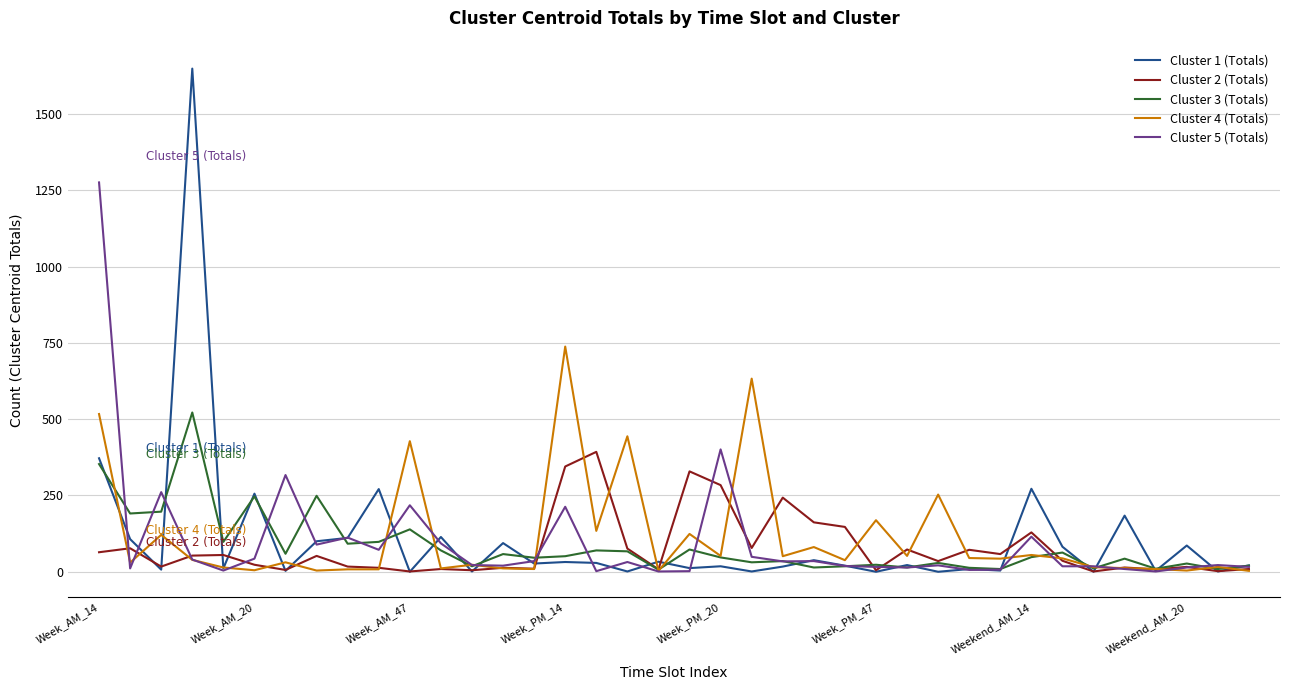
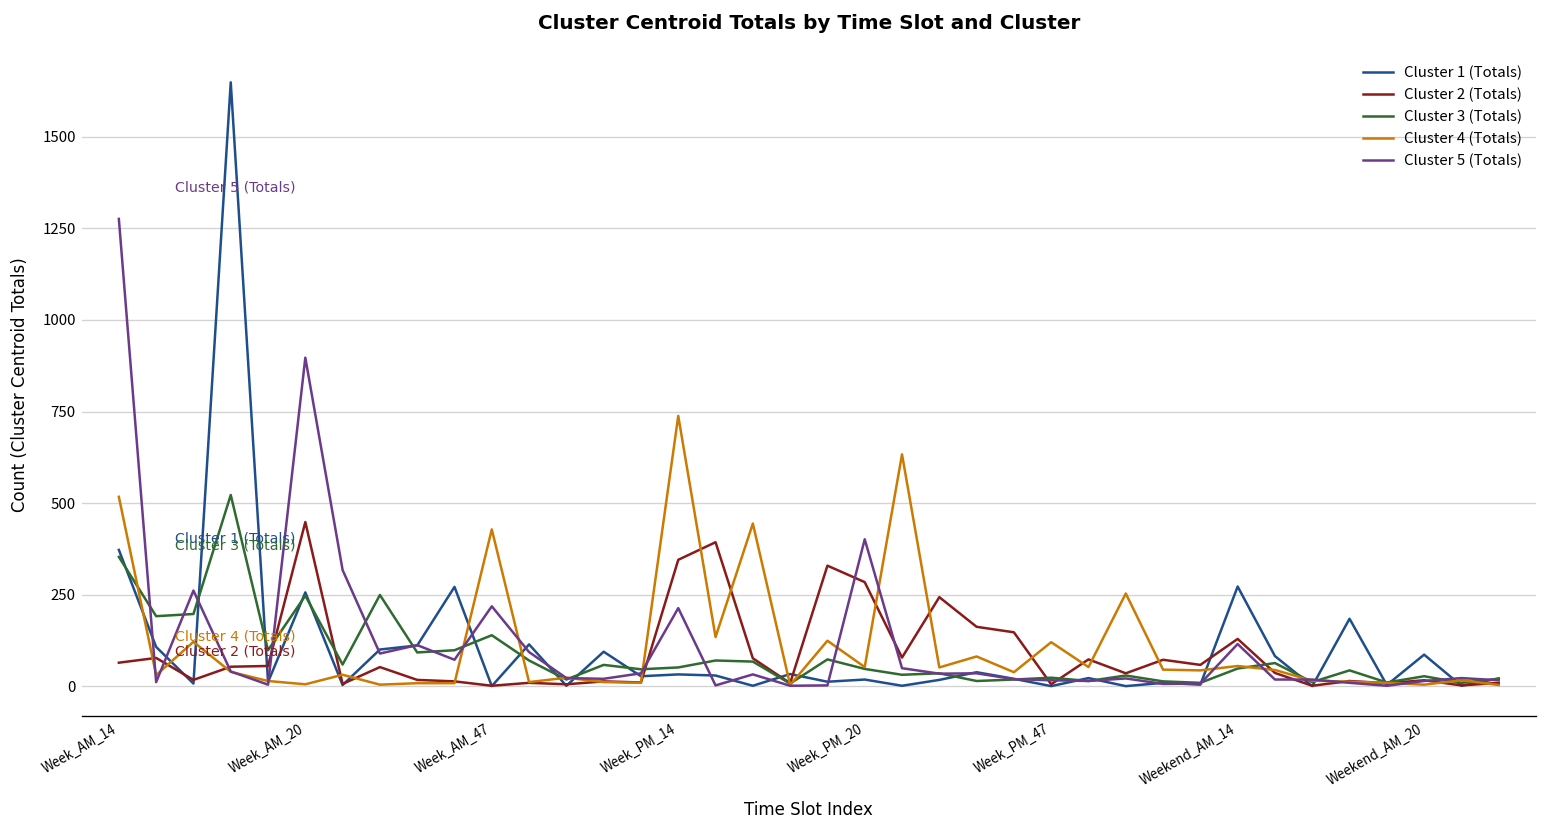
Cluster 2 (Totals), Week_AM_20: 20 -> 450
Cluster 5 (Totals), Week_AM_20: 40 -> 900
Cluster 4 (Totals), Week_PM_47: 170 -> 120
